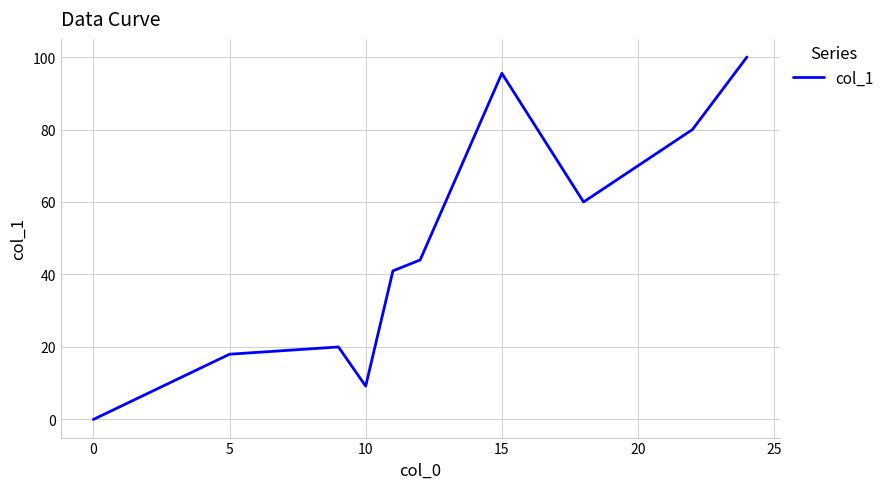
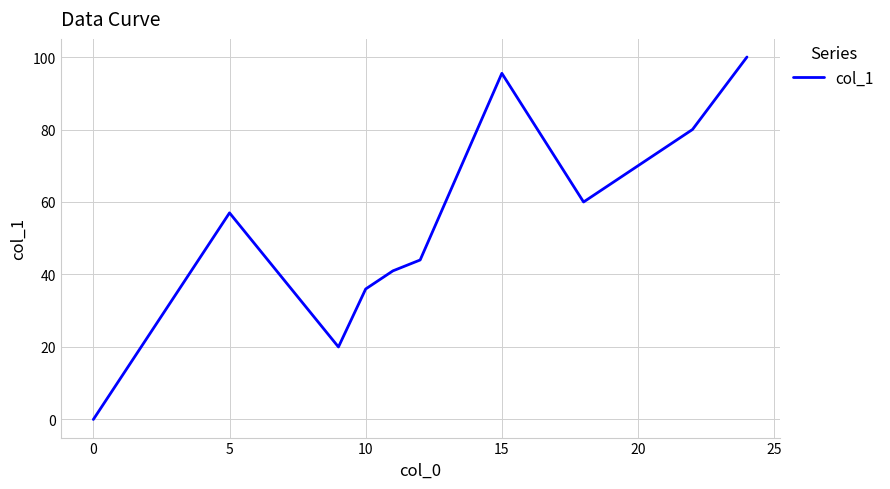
5: 18 -> 57
10: 9 -> 36
